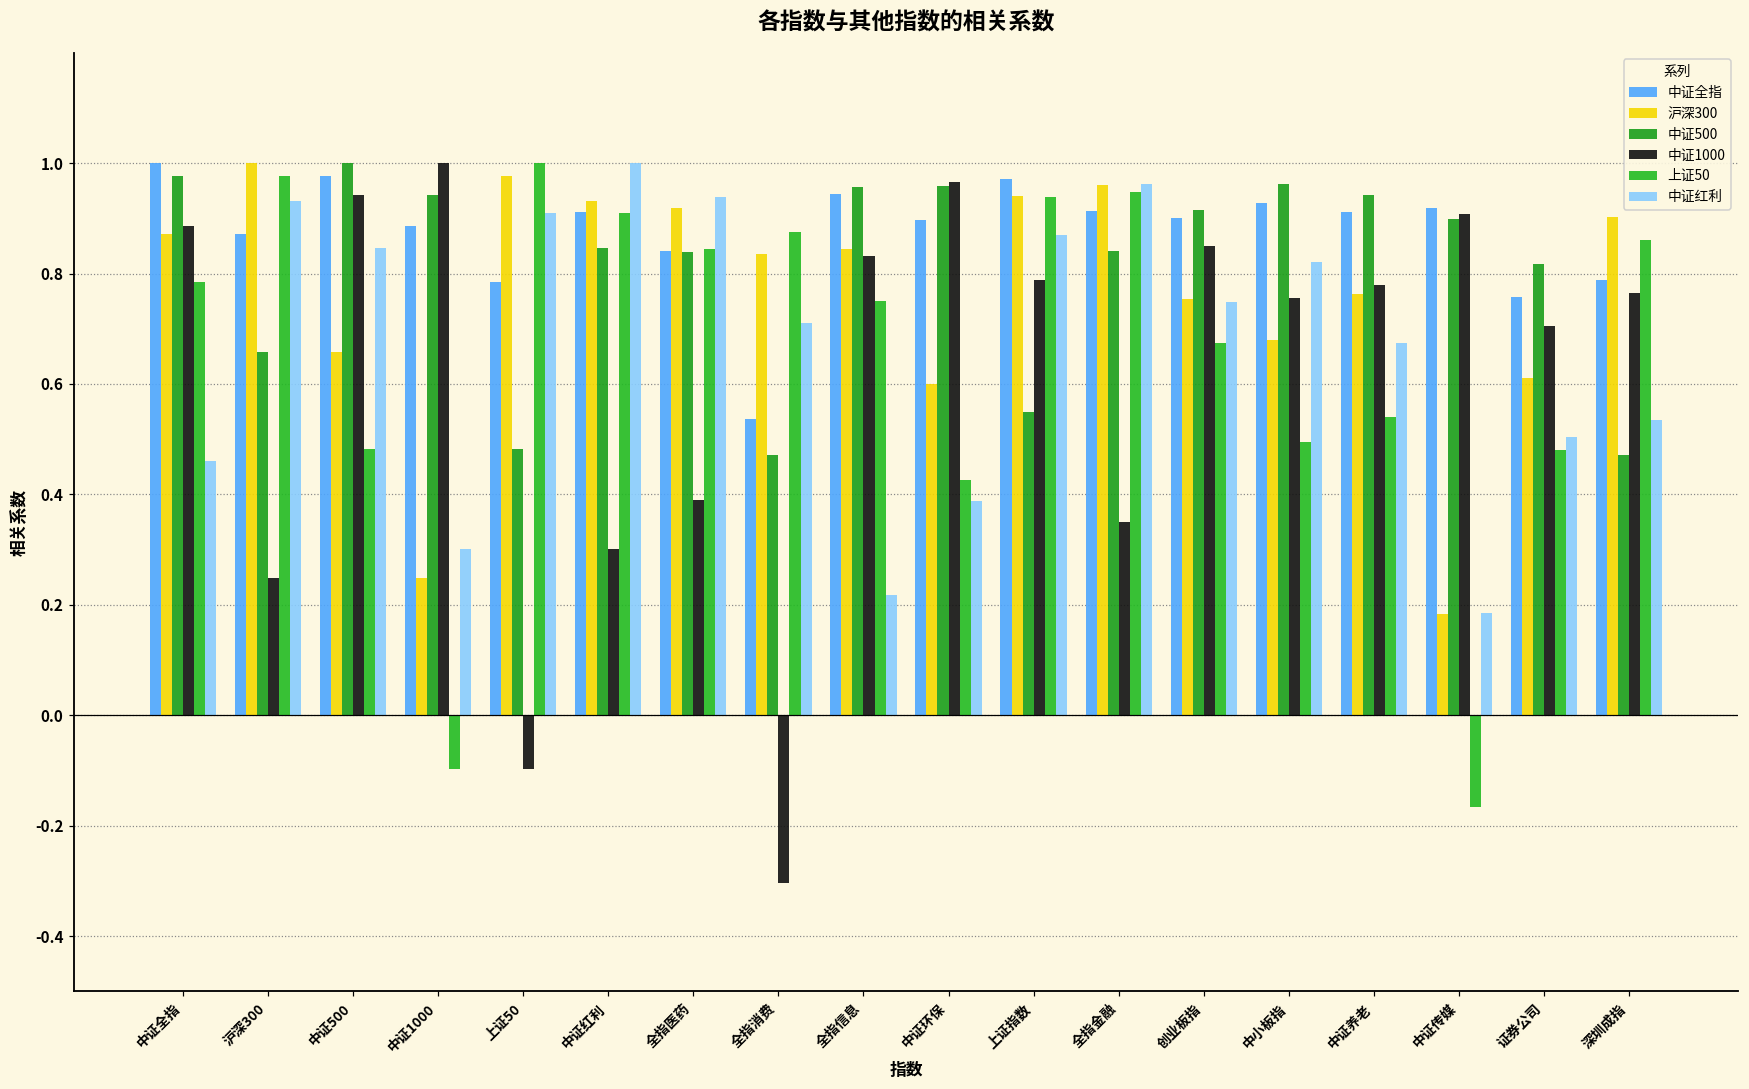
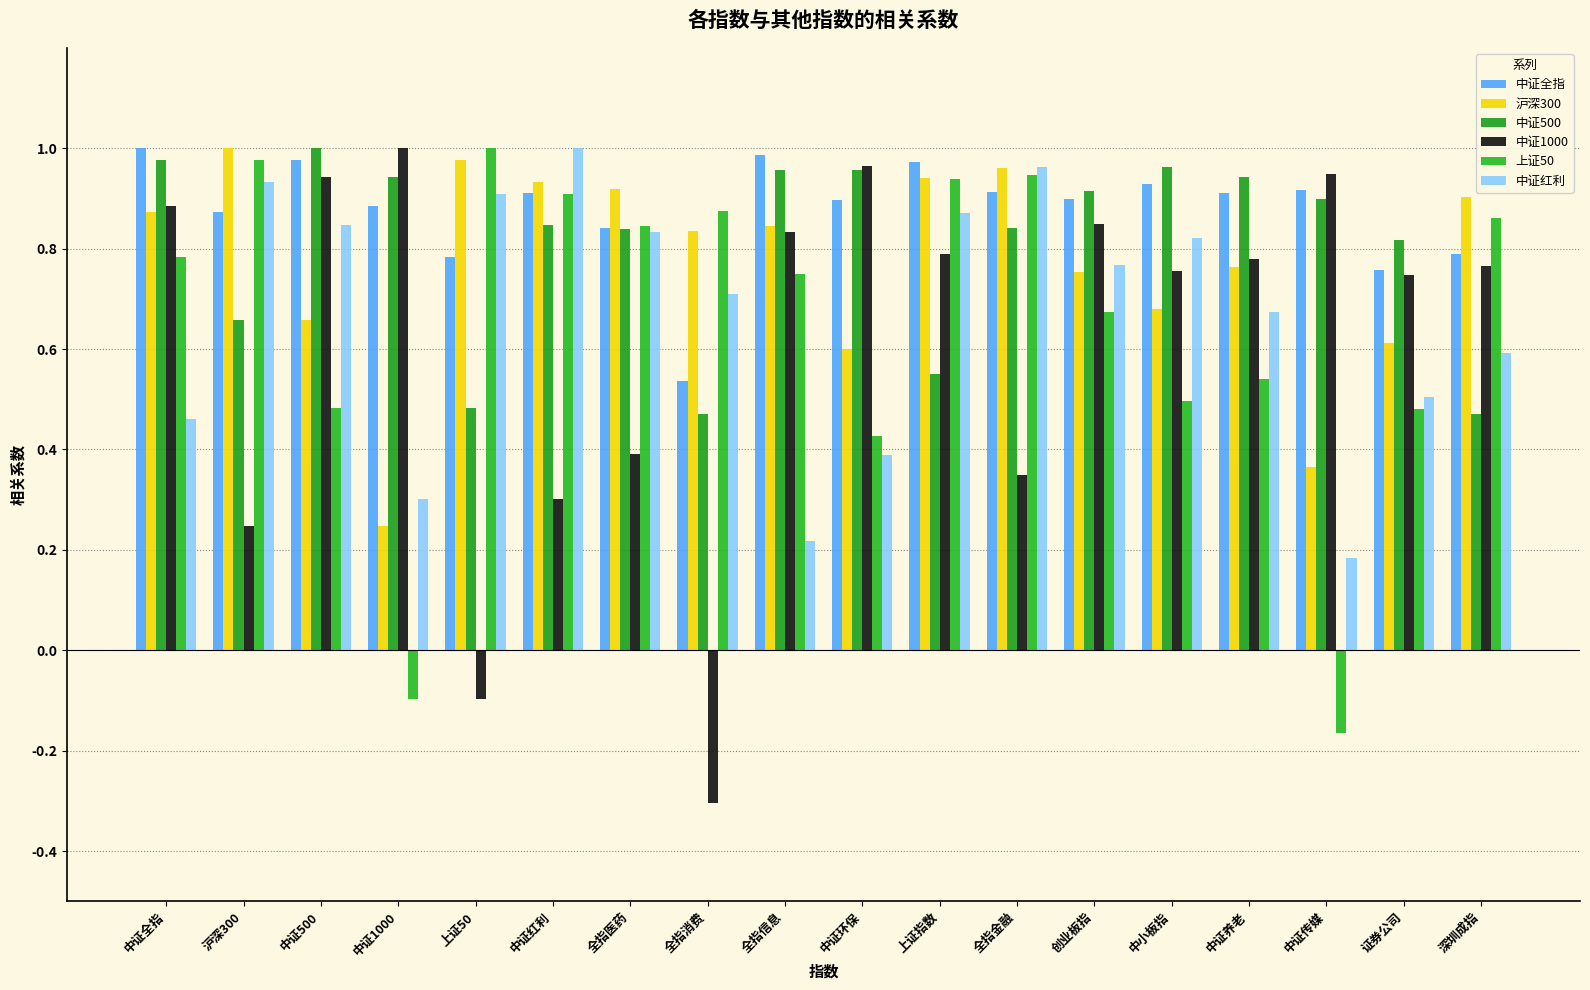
中证红利, 全指医药: 0.94 -> 0.83
中证全指, 全指信息: 0.94 -> 0.99
中证红利, 创业板指: 0.75 -> 0.77
沪深300, 中证传媒: 0.18 -> 0.36
中证1000, 中证传媒: 0.91 -> 0.95
中证1000, 证券公司: 0.71 -> 0.75
中证红利, 深圳成指: 0.53 -> 0.59
